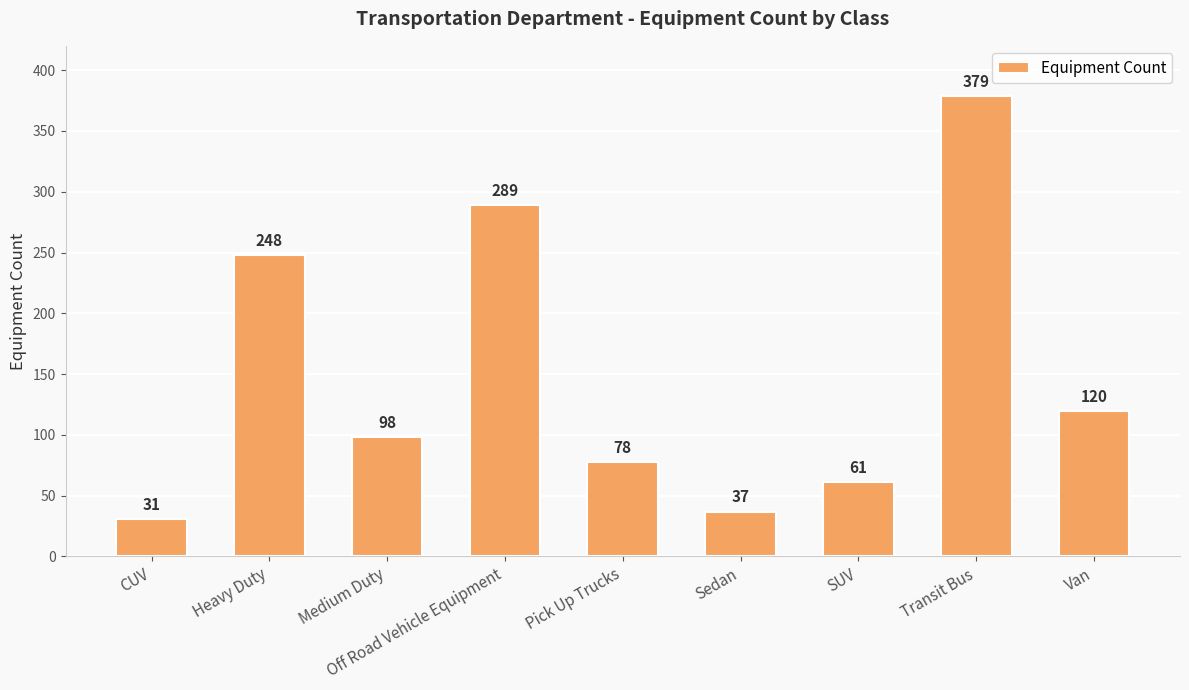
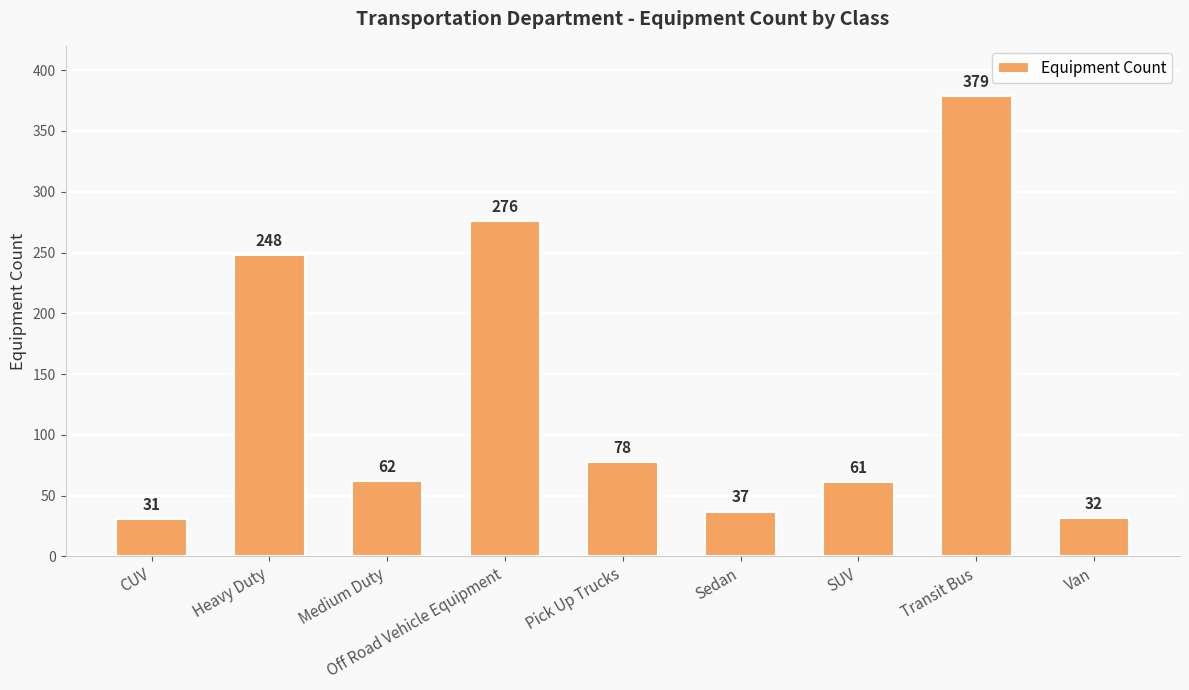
Medium Duty: 98 -> 62
Off Road Vehicle Equipment: 289 -> 276
Van: 120 -> 32
